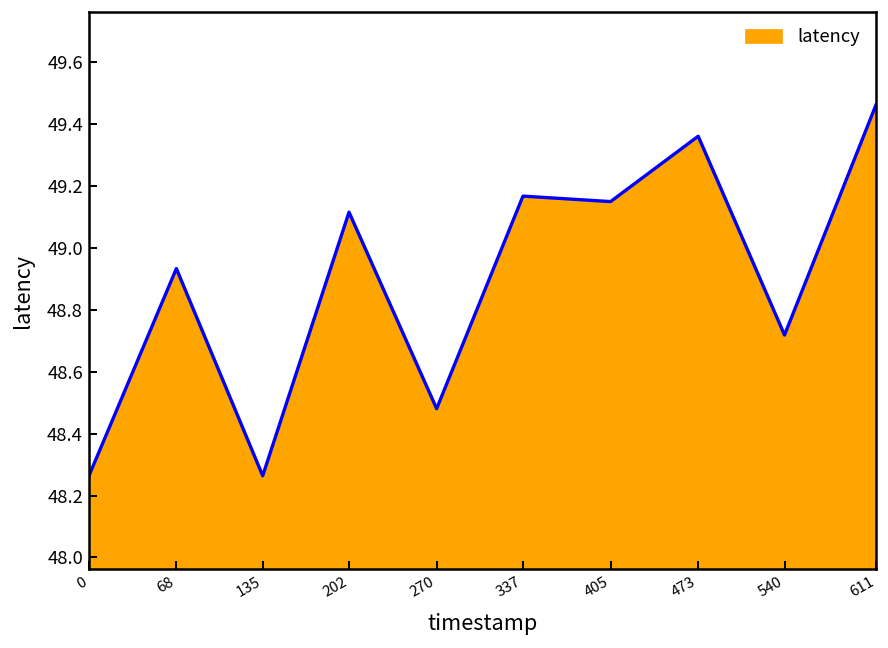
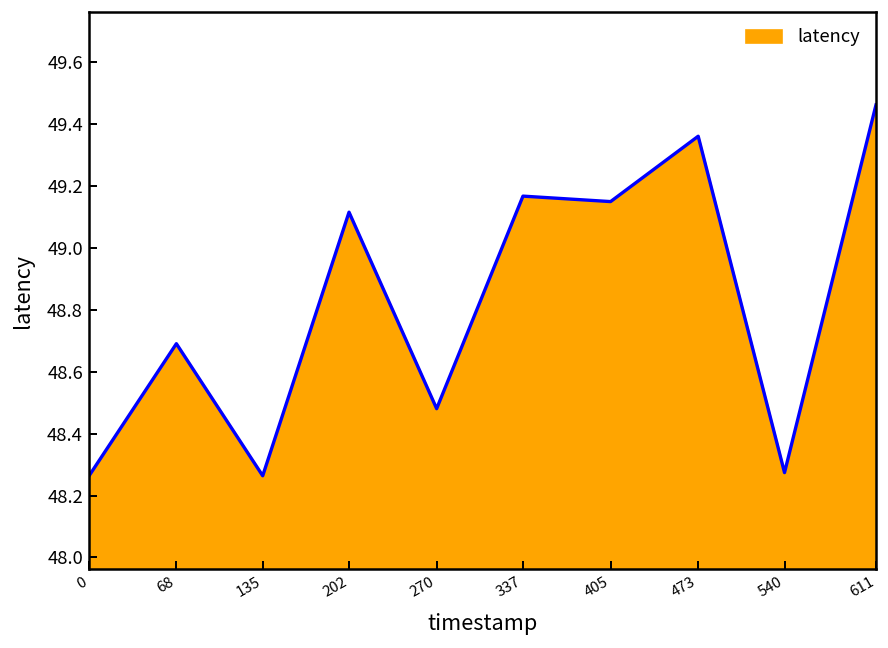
68: 48.93 -> 48.69
540: 48.72 -> 48.27
